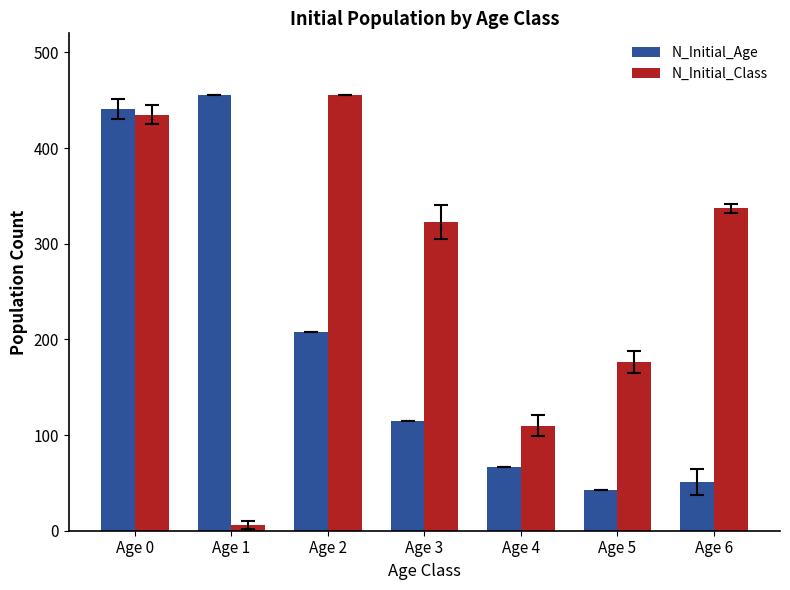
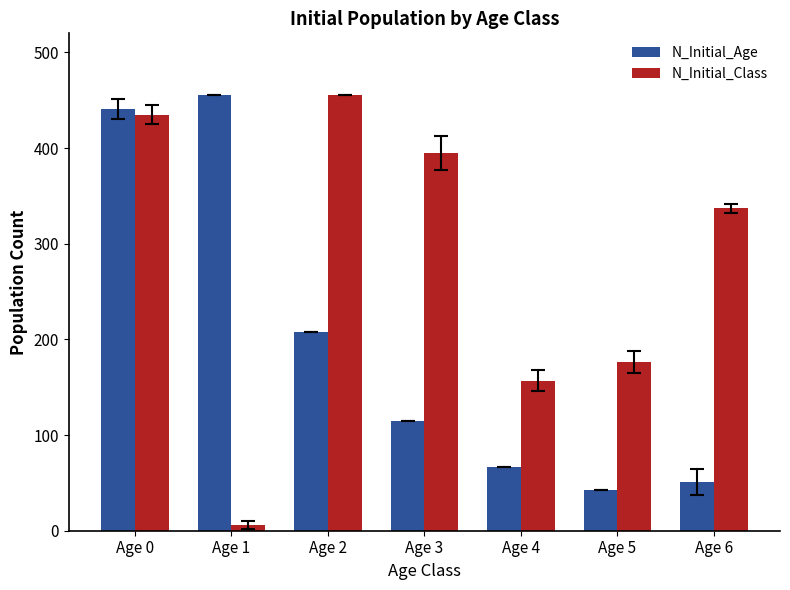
N_Initial_Class, Age 3: 320 -> 400
N_Initial_Class, Age 4: 110 -> 160
